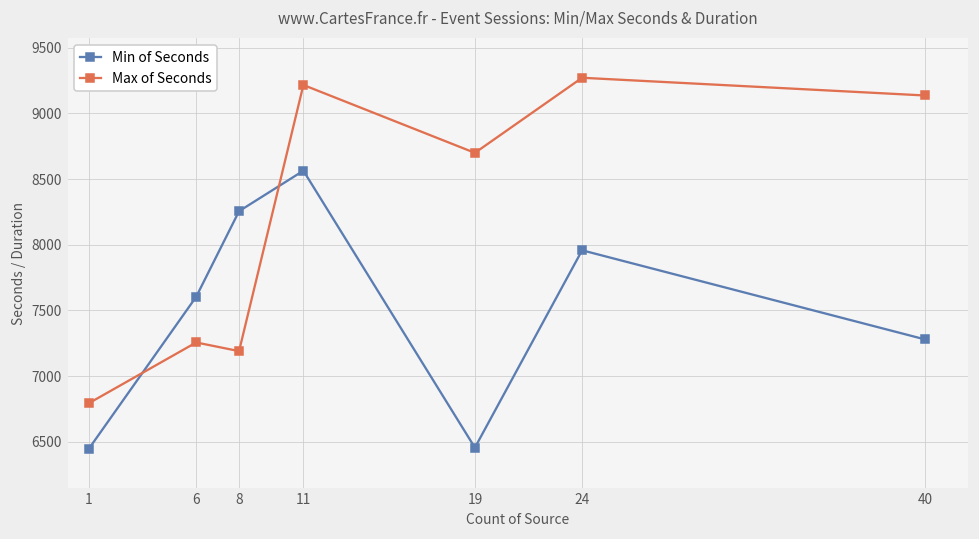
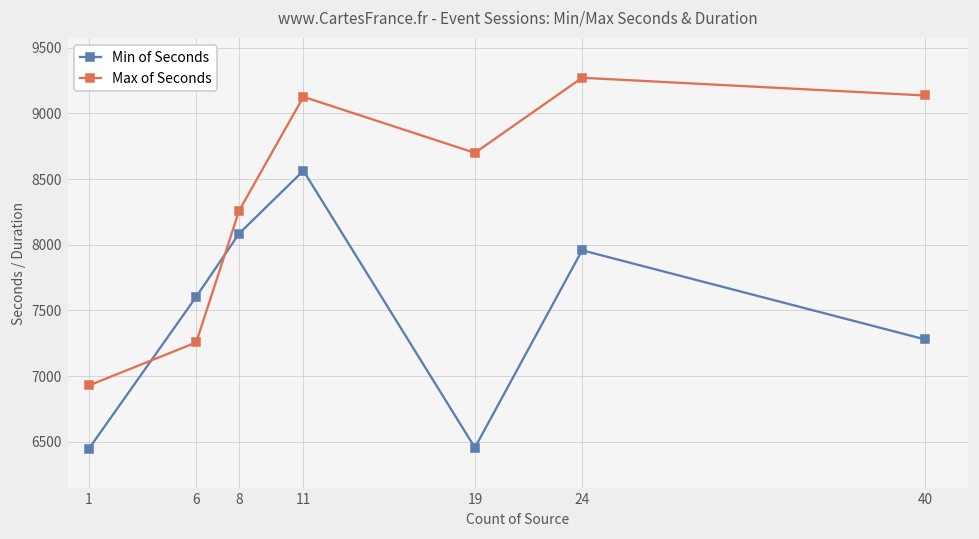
Max of Seconds, 1: 6790 -> 6930
Min of Seconds, 8: 8260 -> 8090
Max of Seconds, 8: 7190 -> 8260
Max of Seconds, 11: 9220 -> 9130
